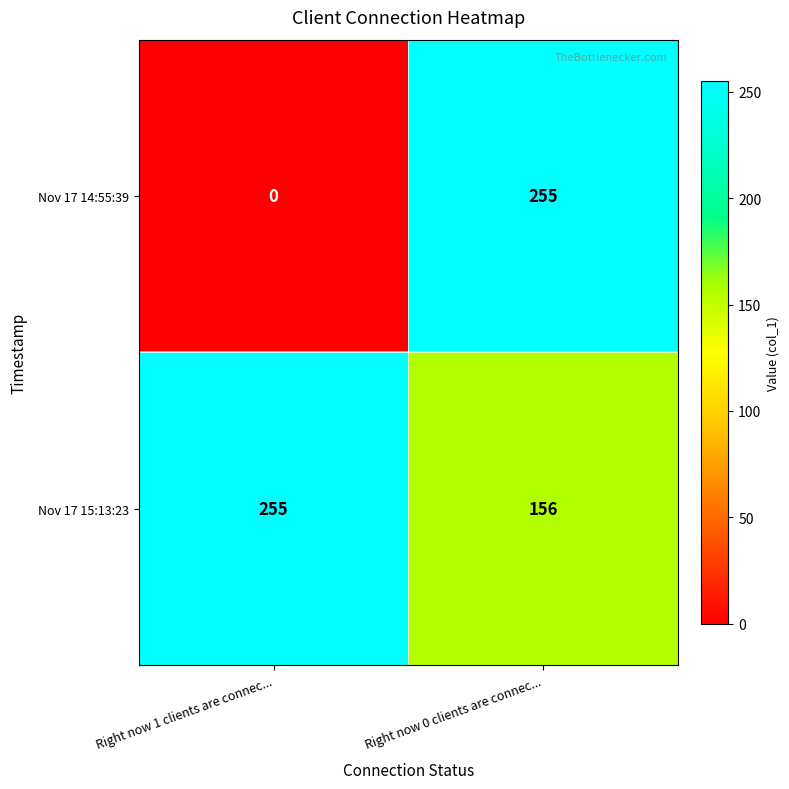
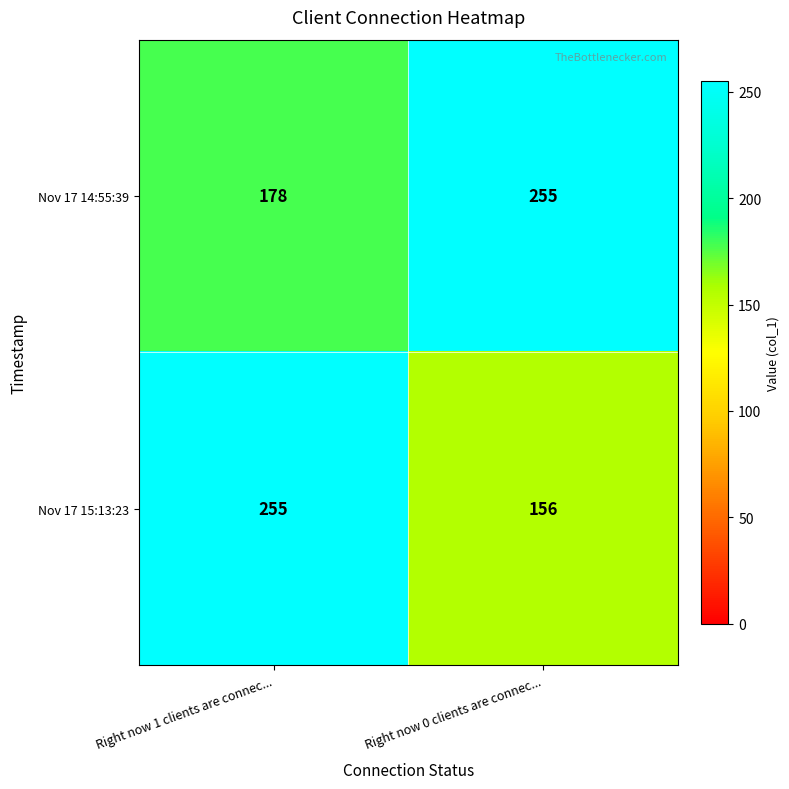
Nov 17 14:55:39, Right now 1 clients are connec...: 0 -> 178
